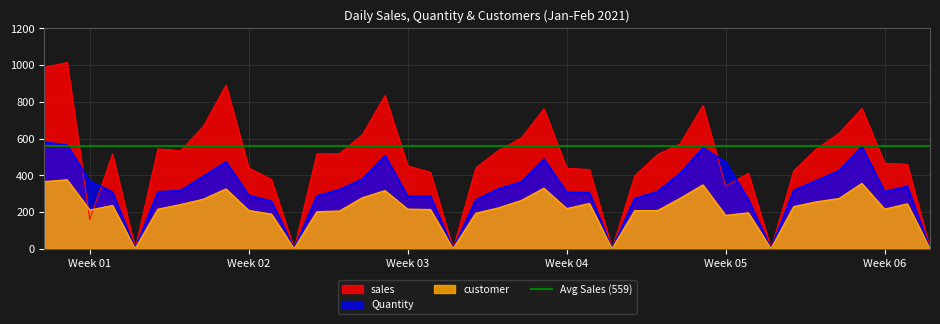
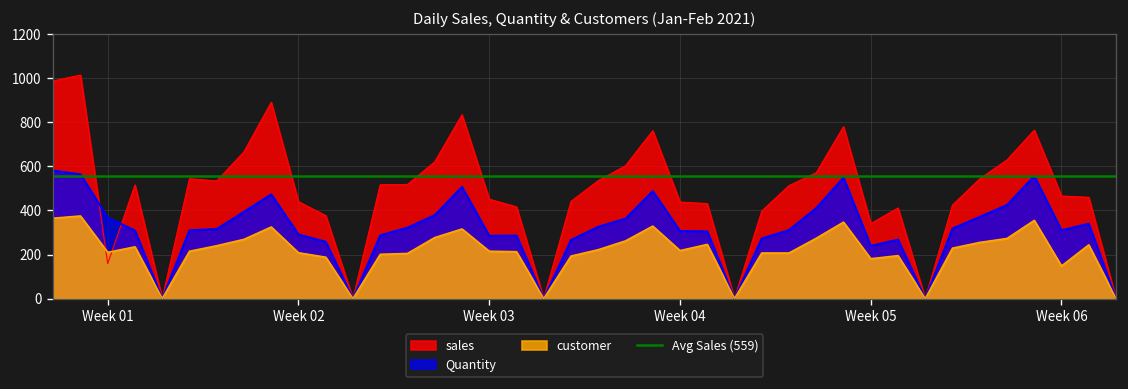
Quantity, Week 05: 470 -> 240
customer, Week 06: 220 -> 150
